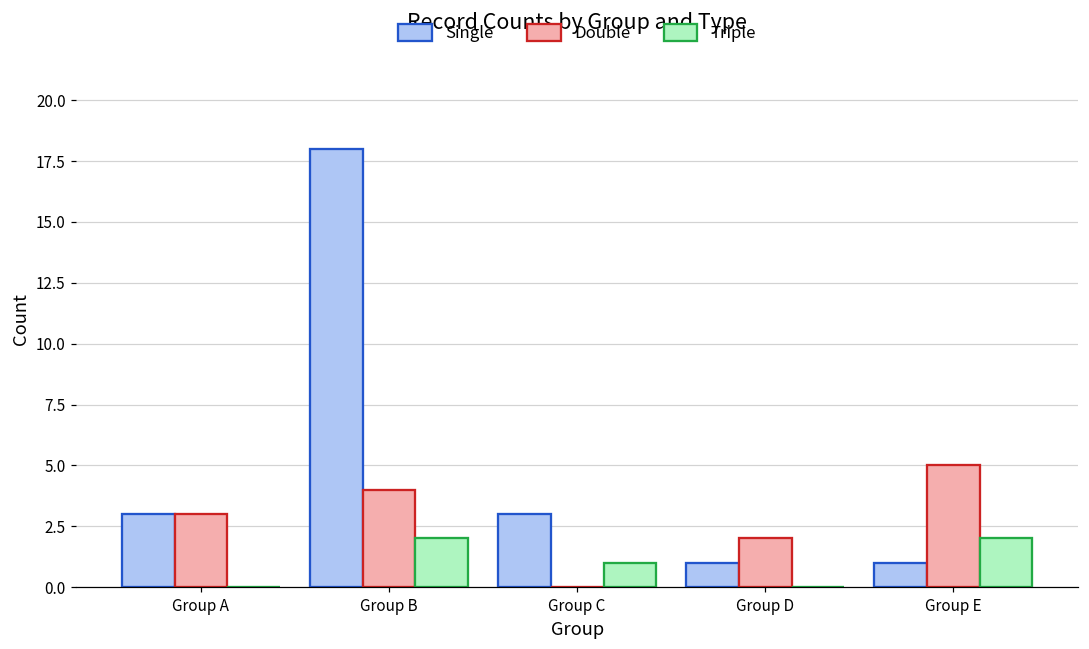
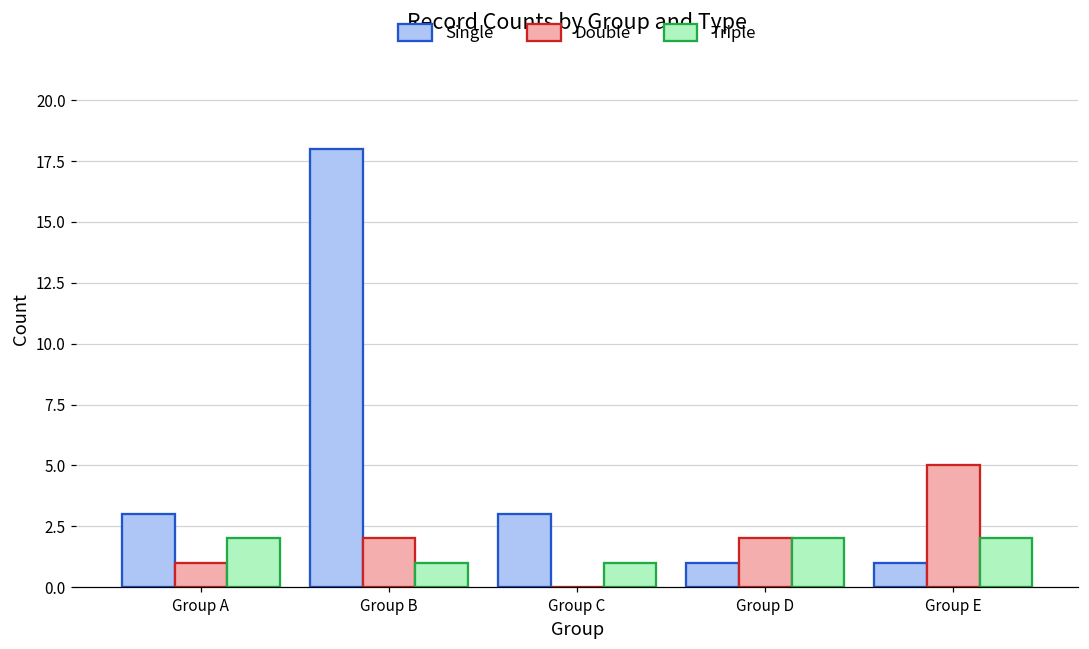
Double, Group A: 3 -> 1
Triple, Group A: 0 -> 2
Double, Group B: 4 -> 2
Triple, Group B: 2 -> 1
Triple, Group D: 0 -> 2
